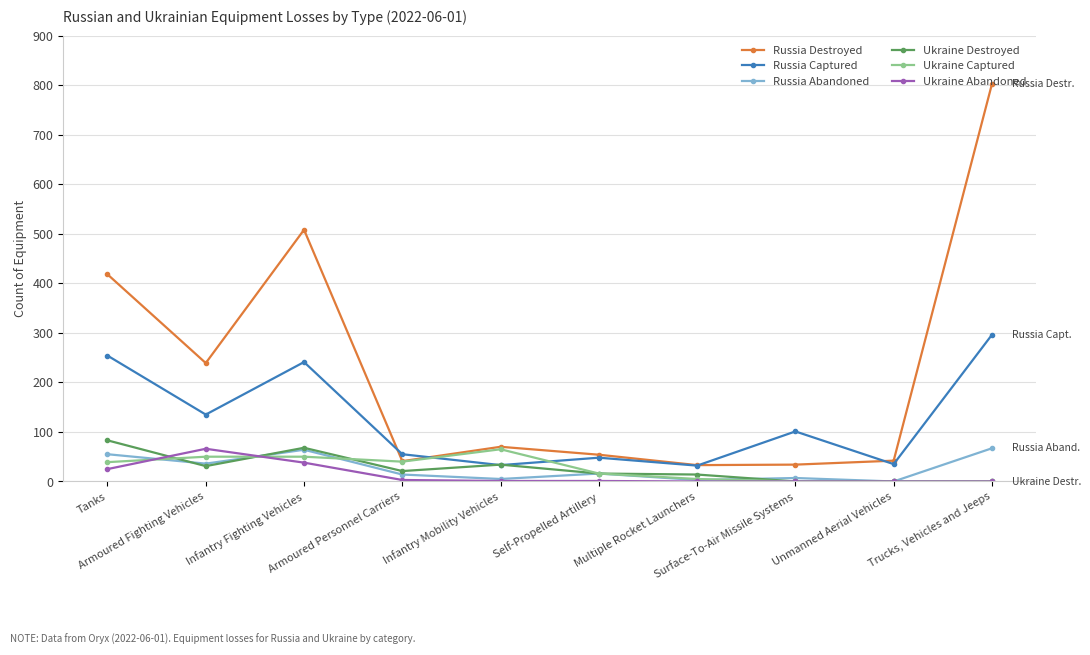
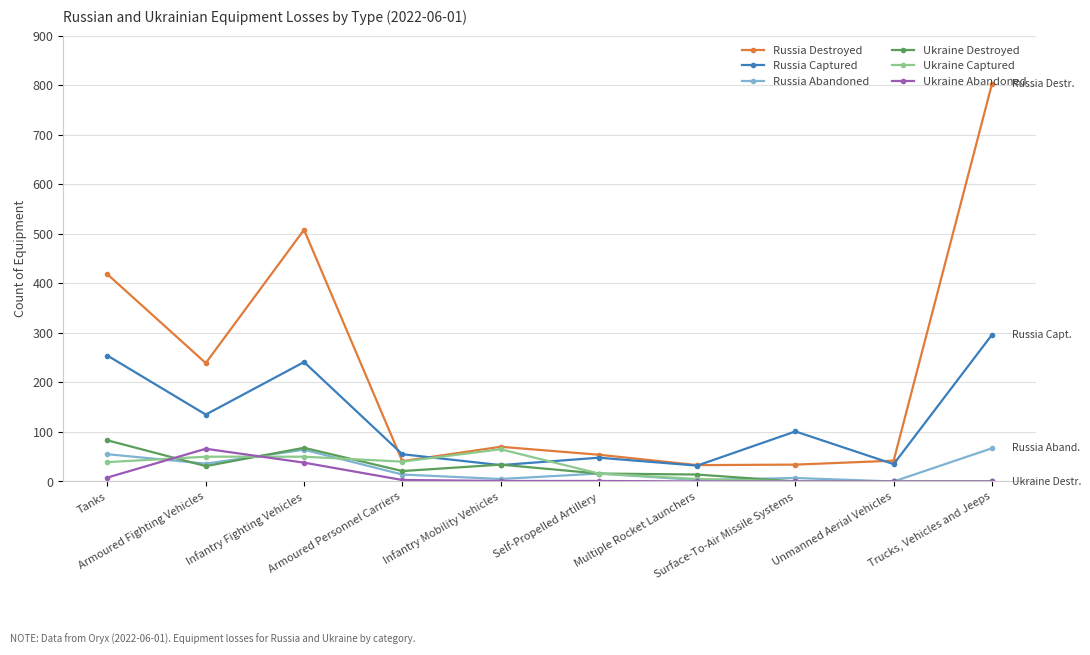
Ukraine Abandoned, Tanks: 30 -> 10
